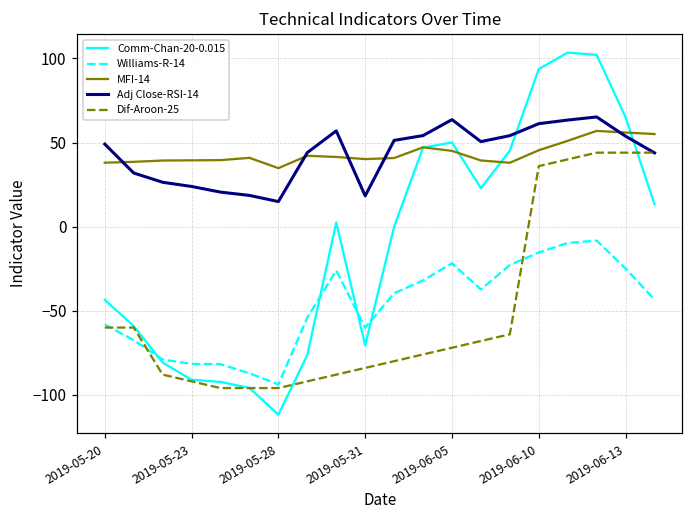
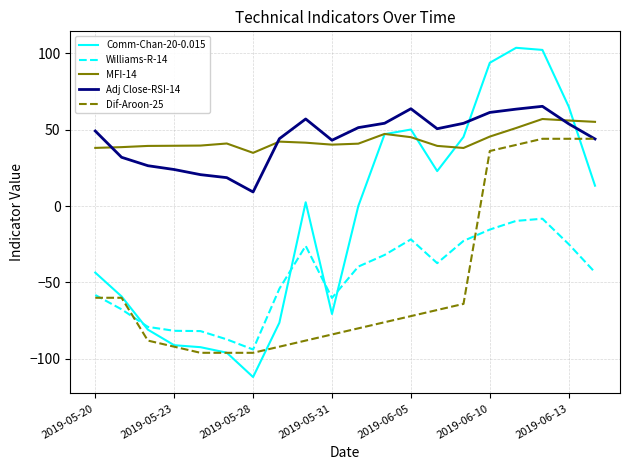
Adj Close-RSI-14, 2019-05-28: 15 -> 9
Adj Close-RSI-14, 2019-05-31: 18 -> 43
